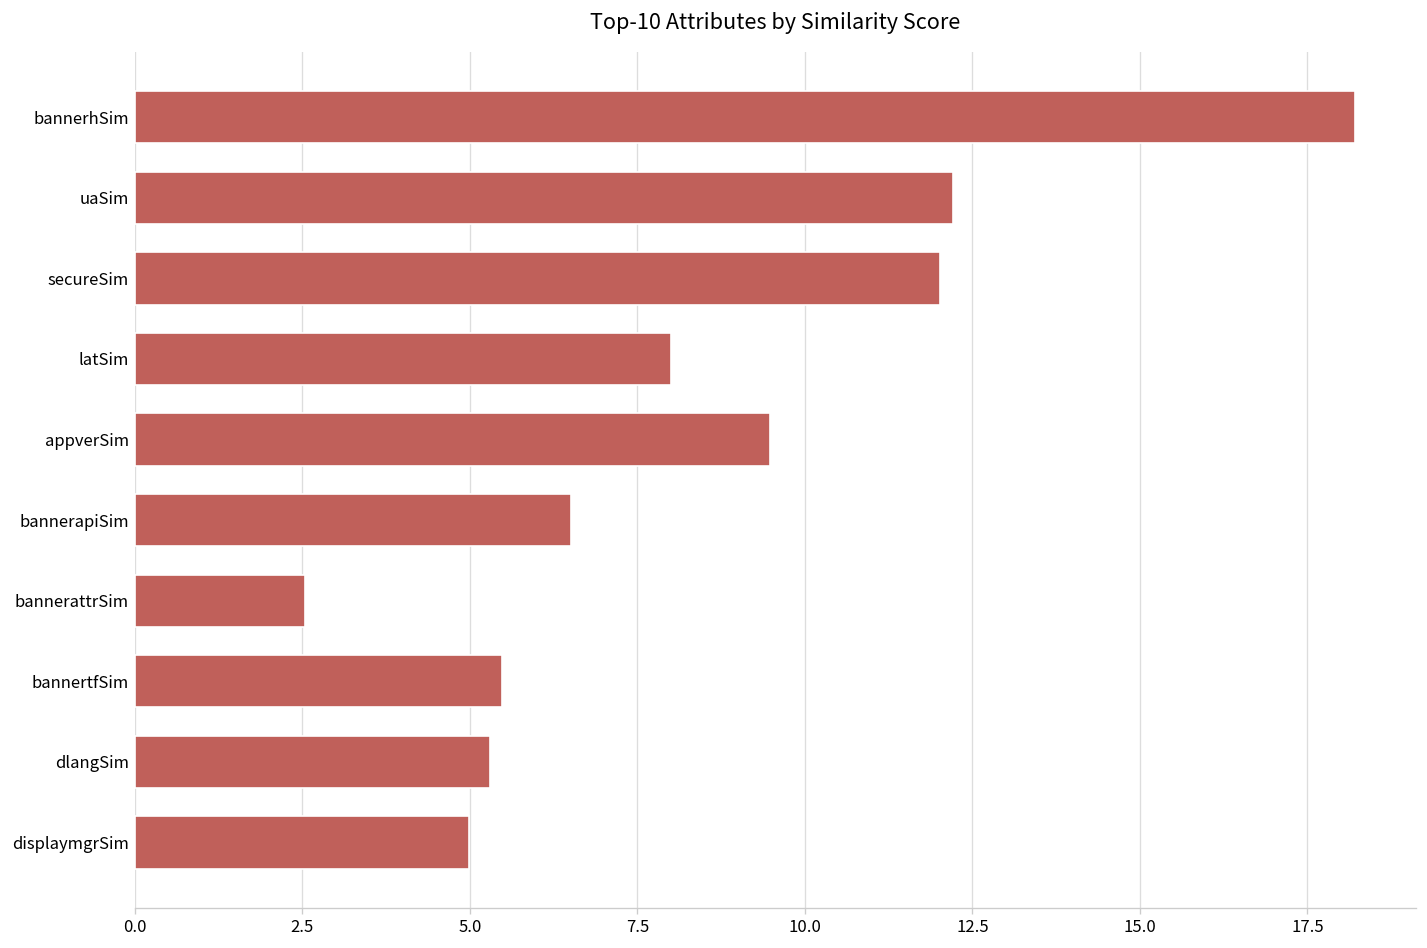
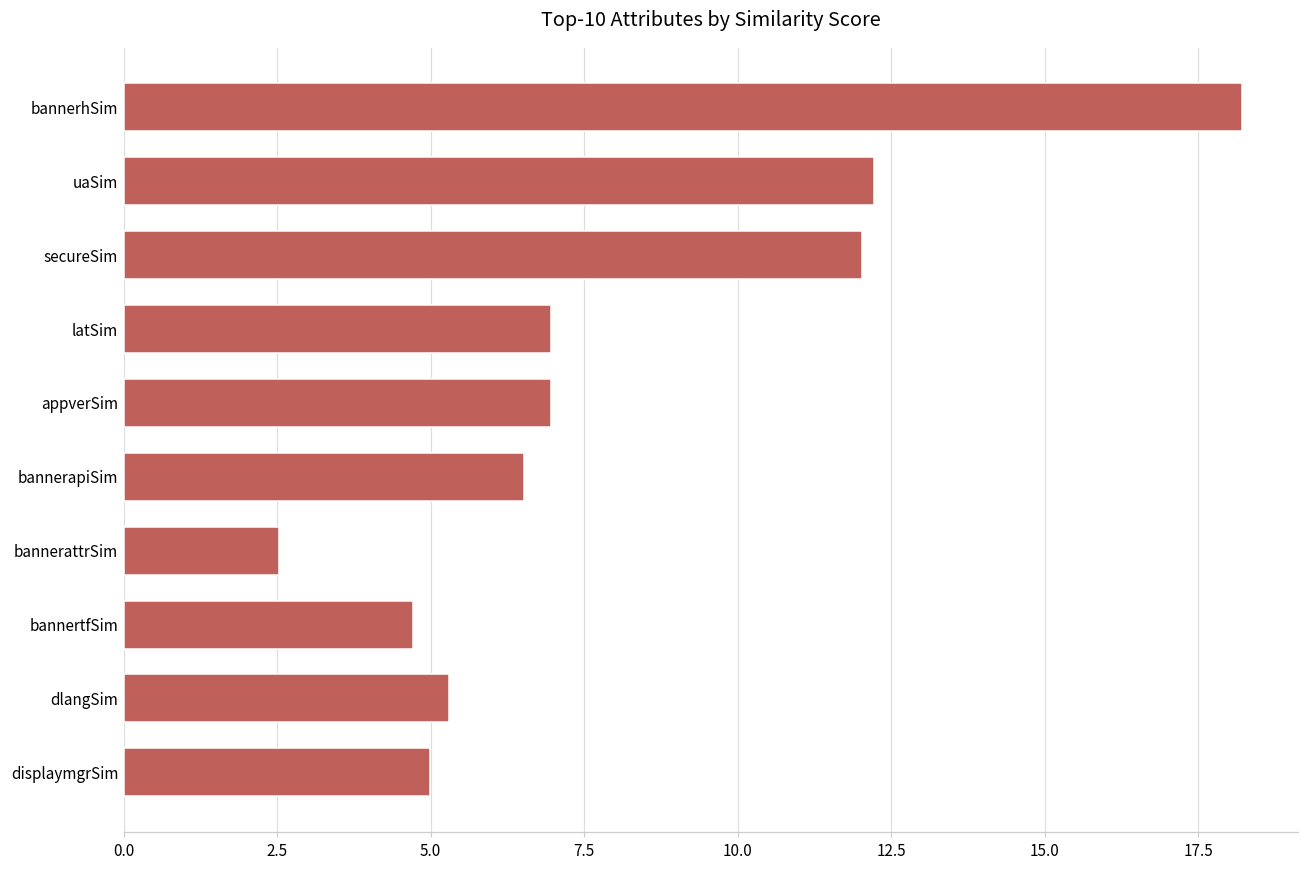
latSim: 8.0 -> 7.0
appverSim: 9.5 -> 7.0
bannertfSim: 5.5 -> 4.7
